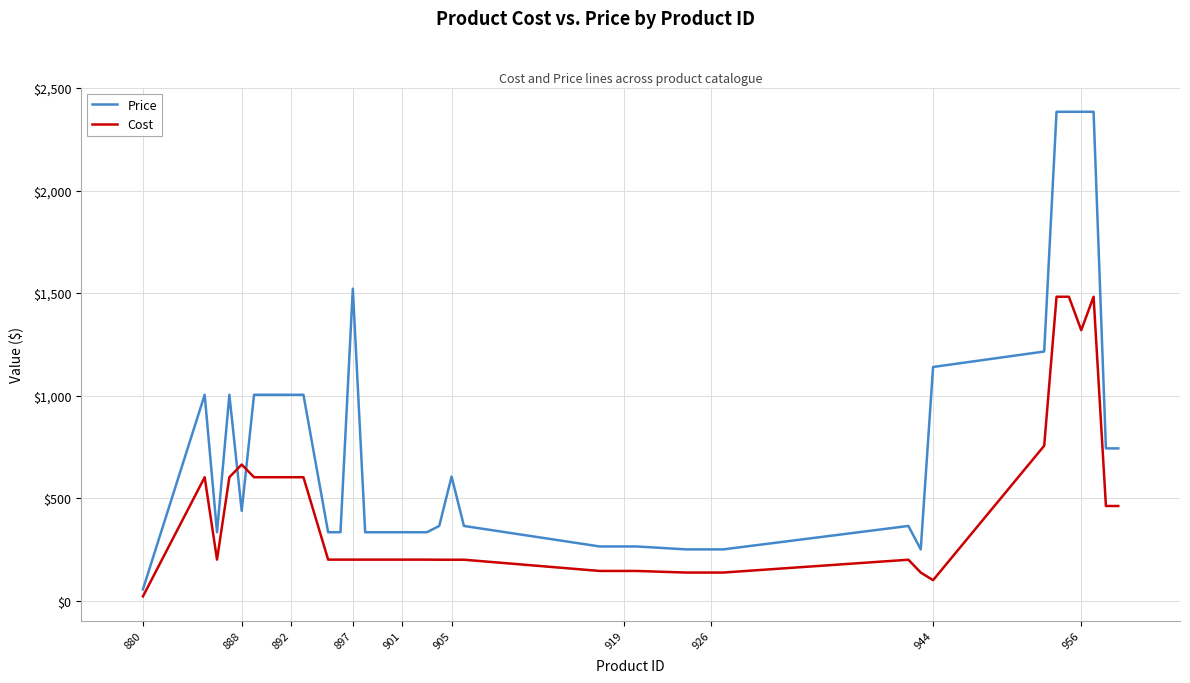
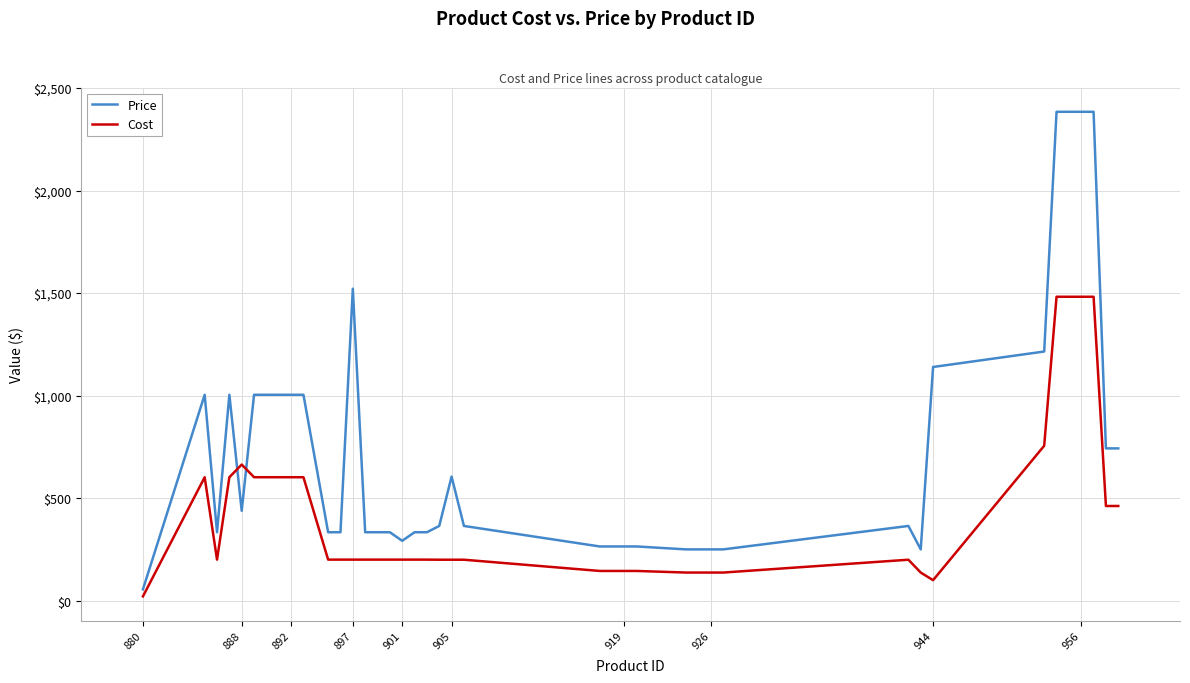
Price, 901: $330 -> $290
Cost, 956: $1,320 -> $1,480
